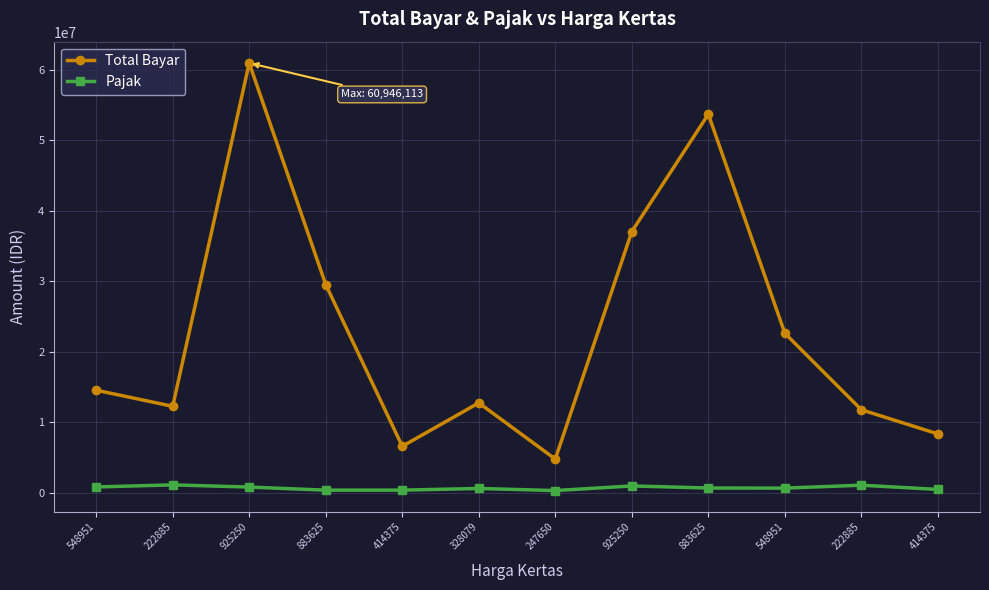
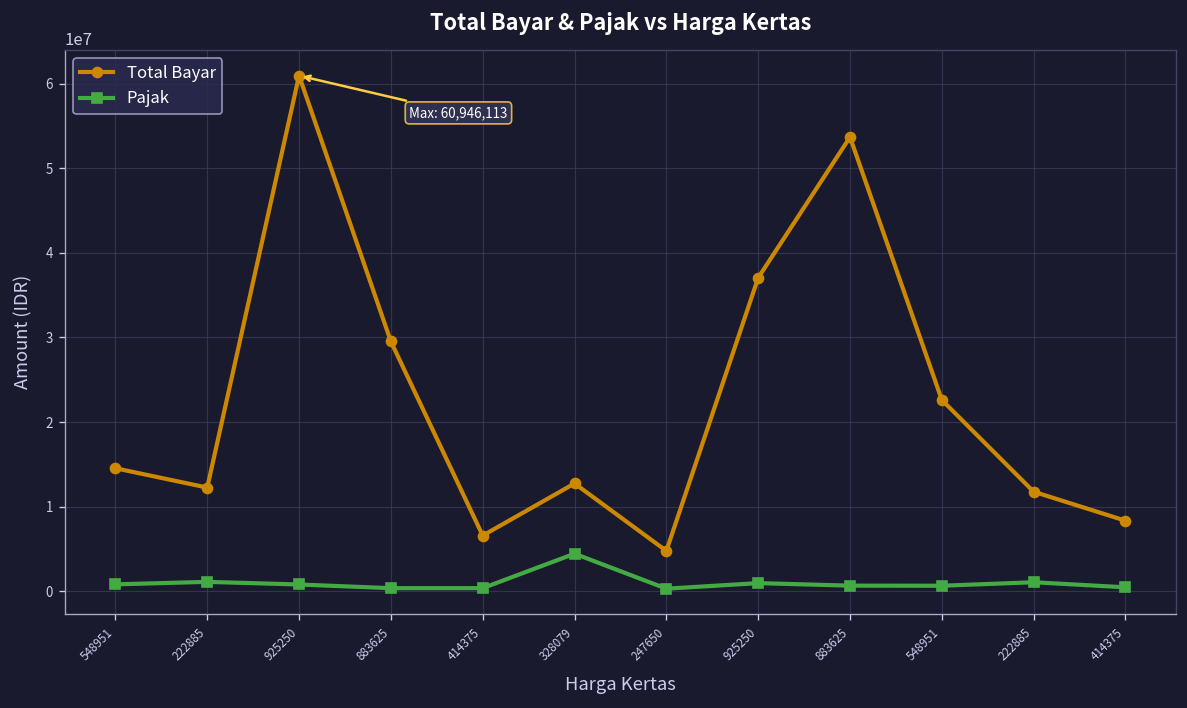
Pajak, 328079: 1000000 -> 4000000
